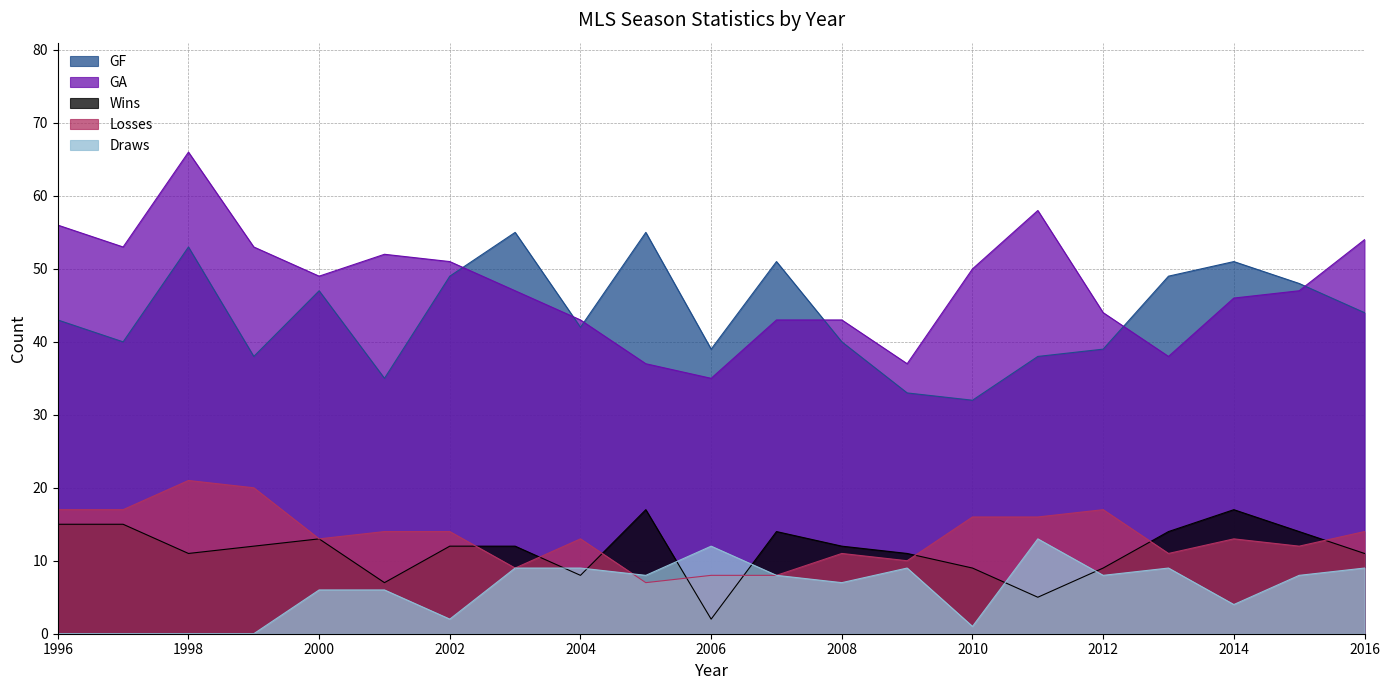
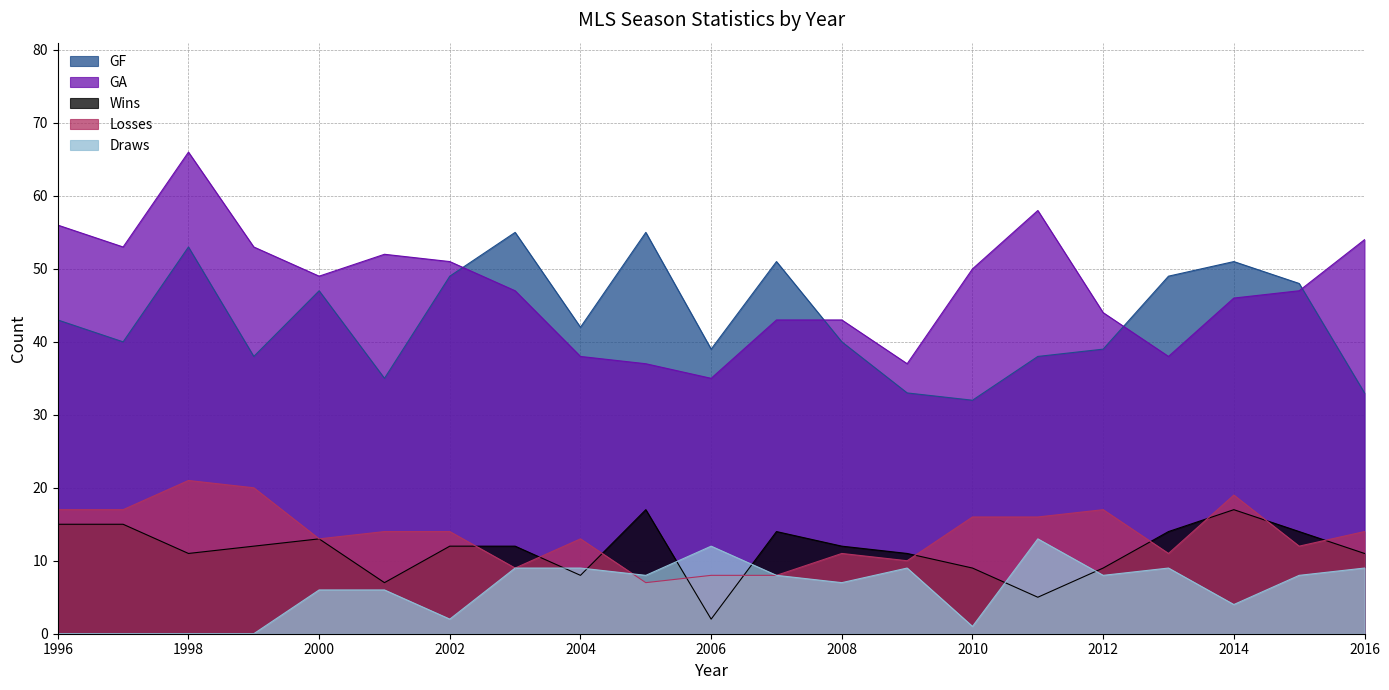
GA, 2004: 43 -> 38
Losses, 2014: 13 -> 19
GF, 2016: 44 -> 33
